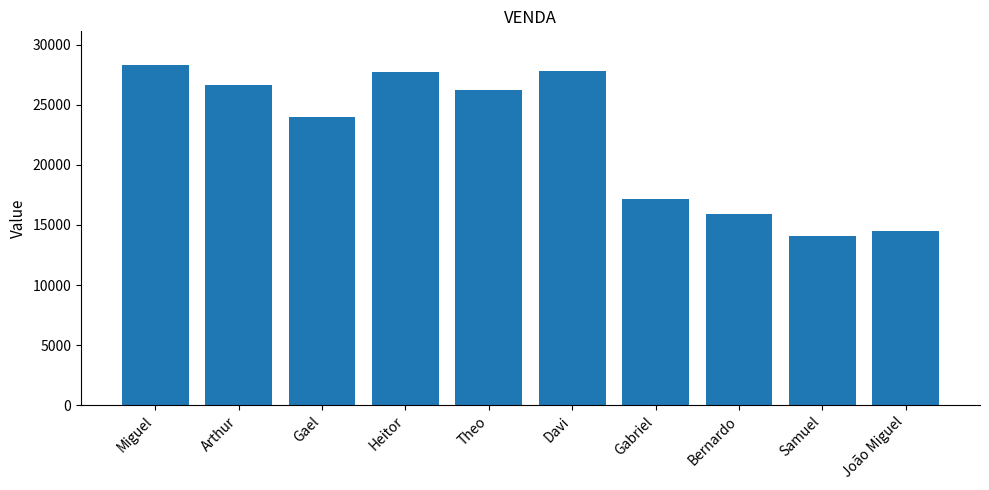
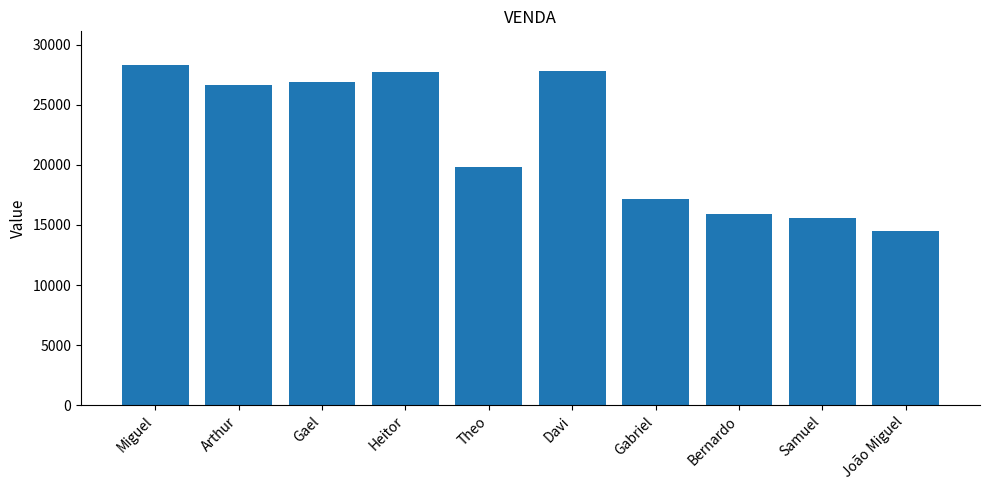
Gael: 24000 -> 26900
Theo: 26200 -> 19900
Samuel: 14100 -> 15600
